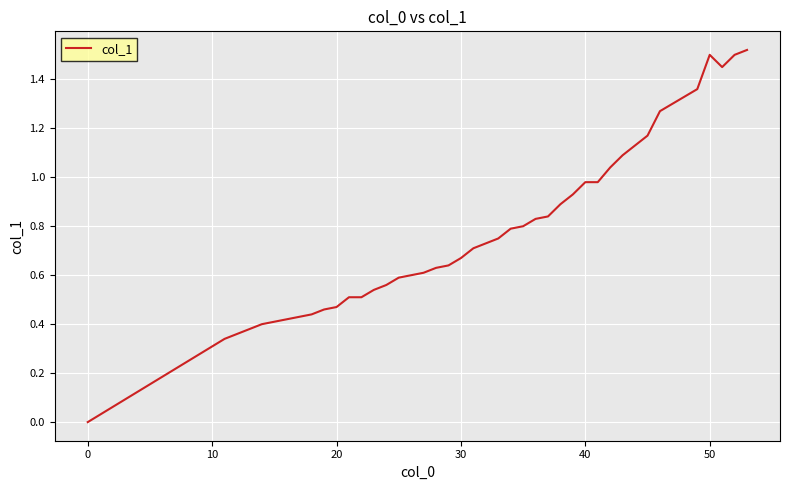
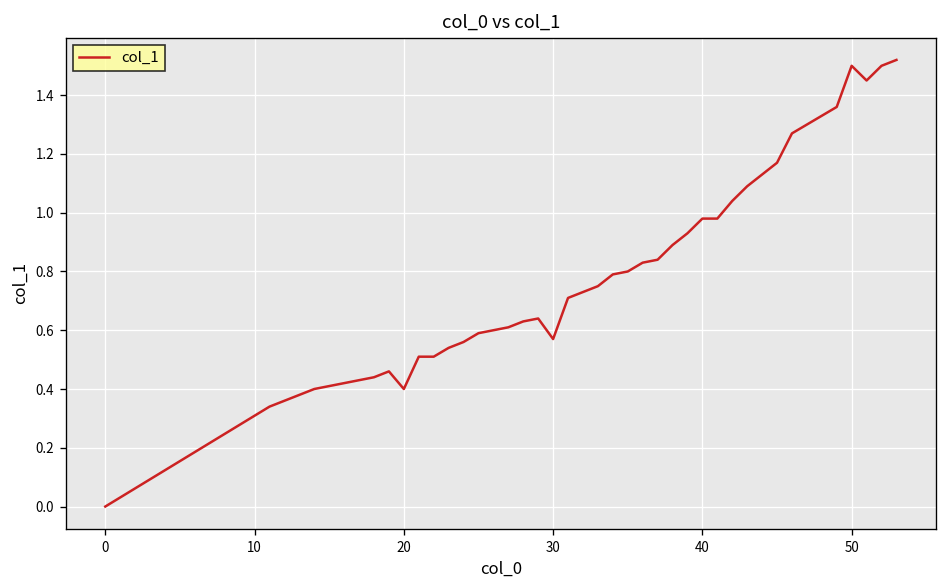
20: 0.47 -> 0.40
30: 0.67 -> 0.57
